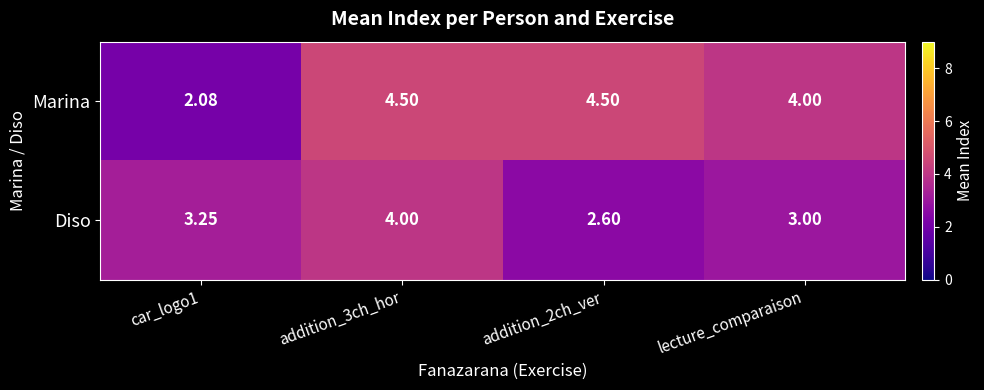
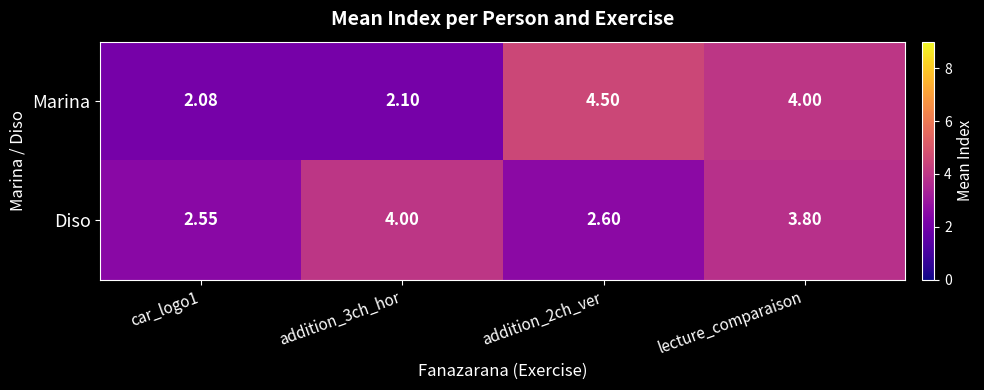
Marina, addition_3ch_hor: 4.50 -> 2.10
Diso, car_logo1: 3.25 -> 2.55
Diso, lecture_comparaison: 3.00 -> 3.80
